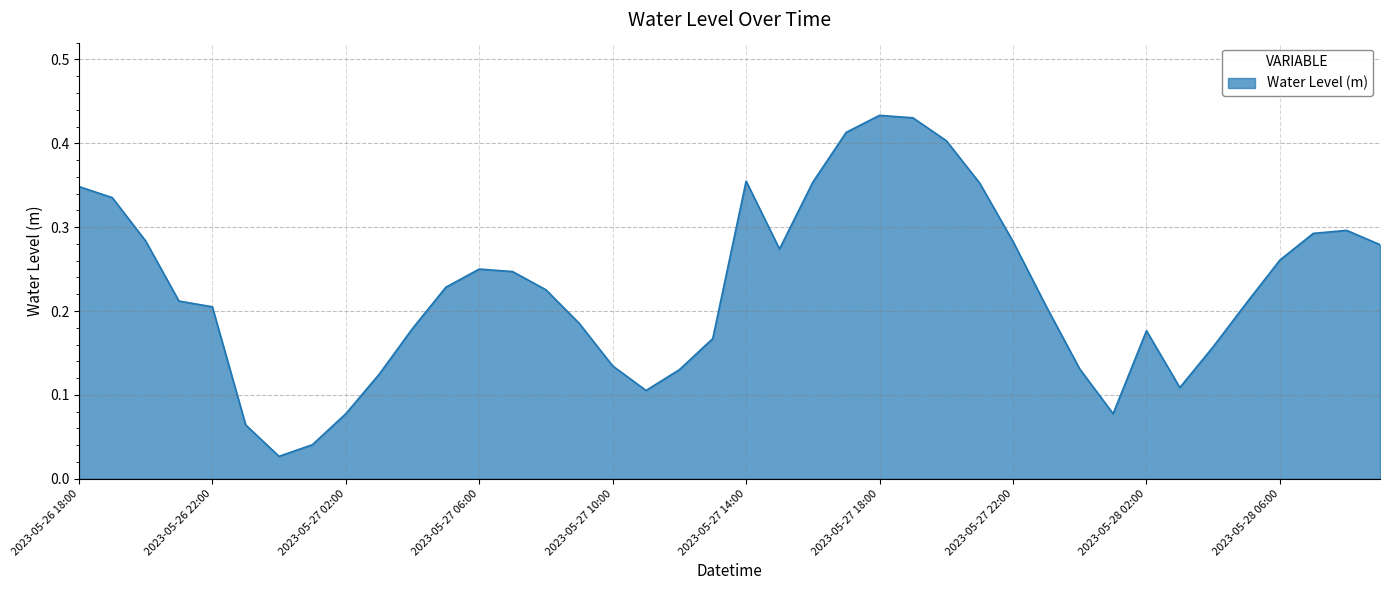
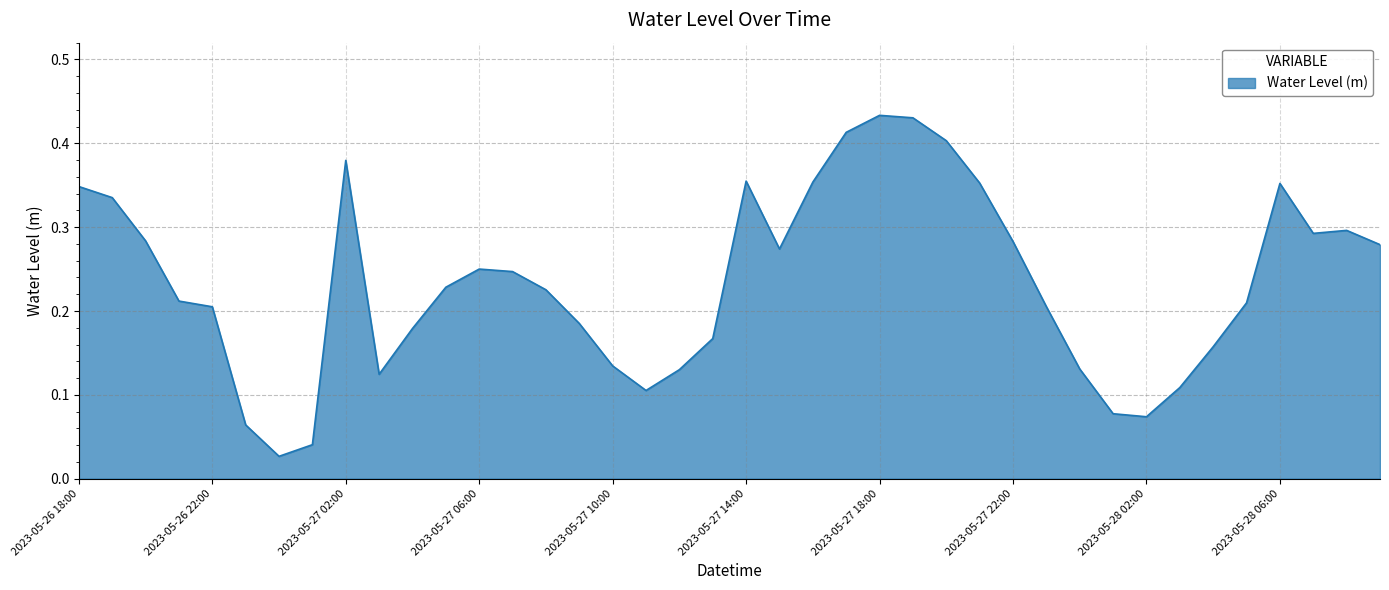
2023-05-27 02:00: 0.08 -> 0.38
2023-05-28 02:00: 0.18 -> 0.07
2023-05-28 06:00: 0.26 -> 0.35
